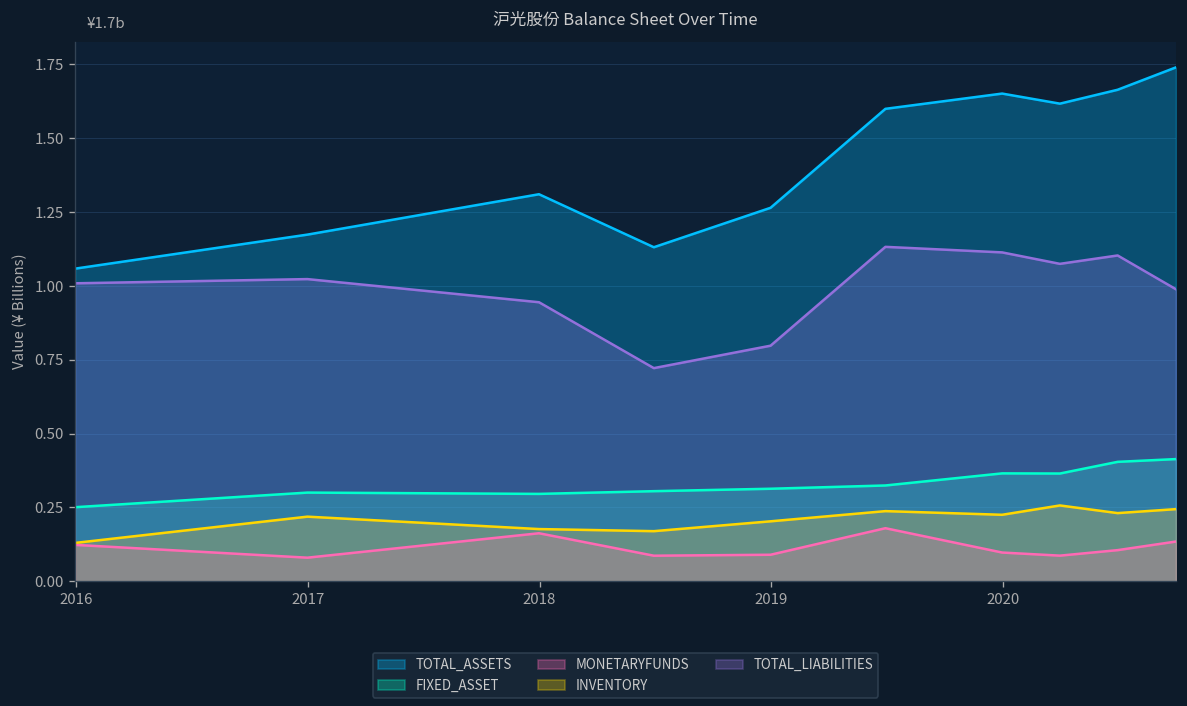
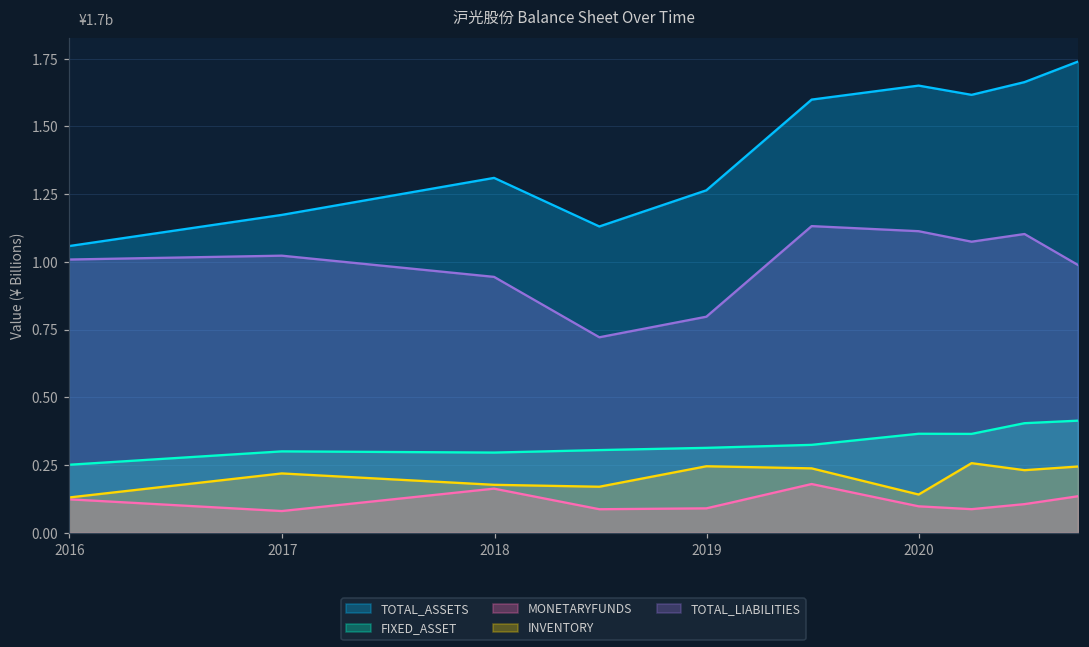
INVENTORY, 2019: 0.20 -> 0.25
INVENTORY, 2020: 0.22 -> 0.14
